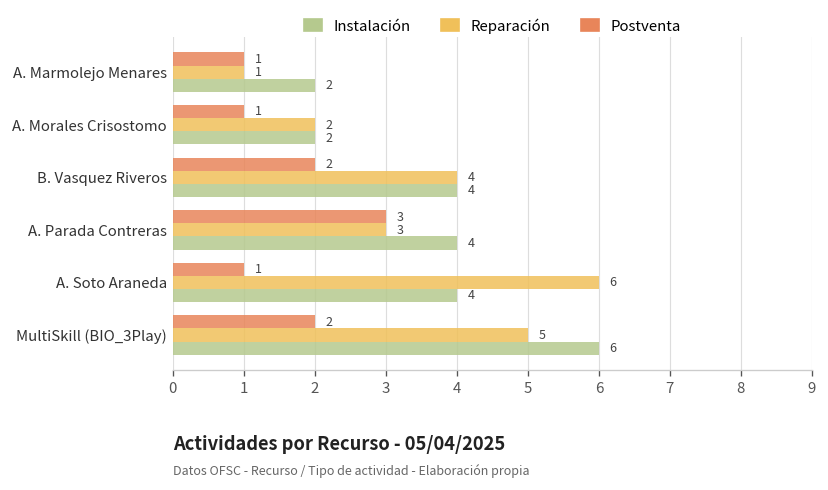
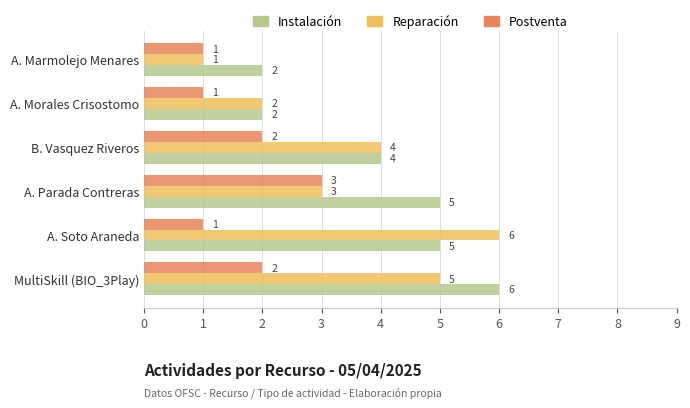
Instalación, A. Parada Contreras: 4 -> 5
Instalación, A. Soto Araneda: 4 -> 5
